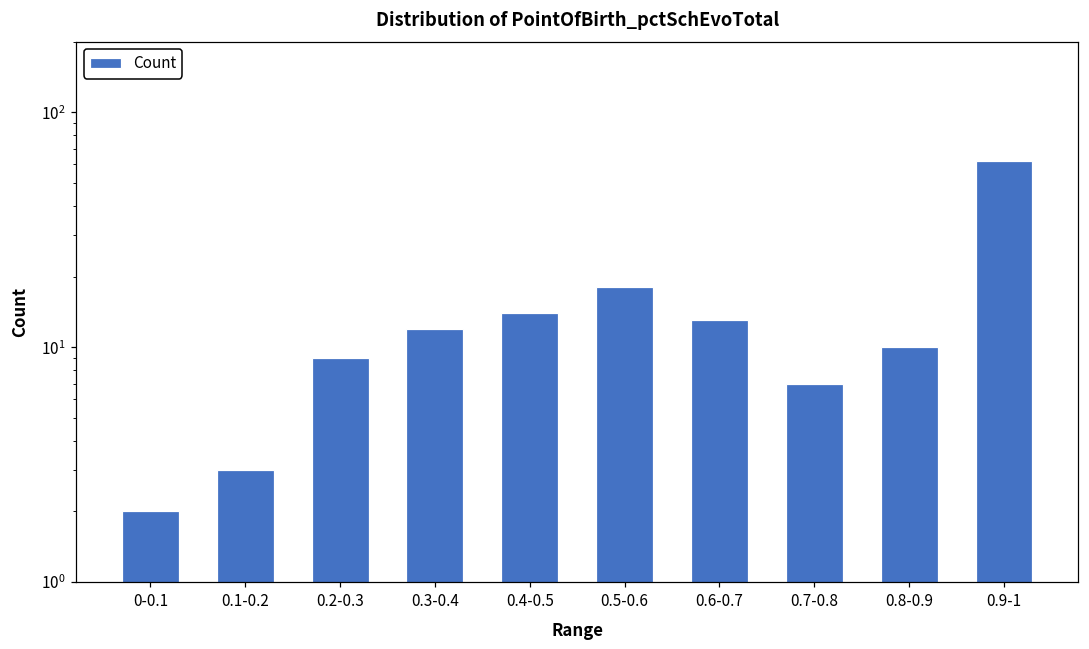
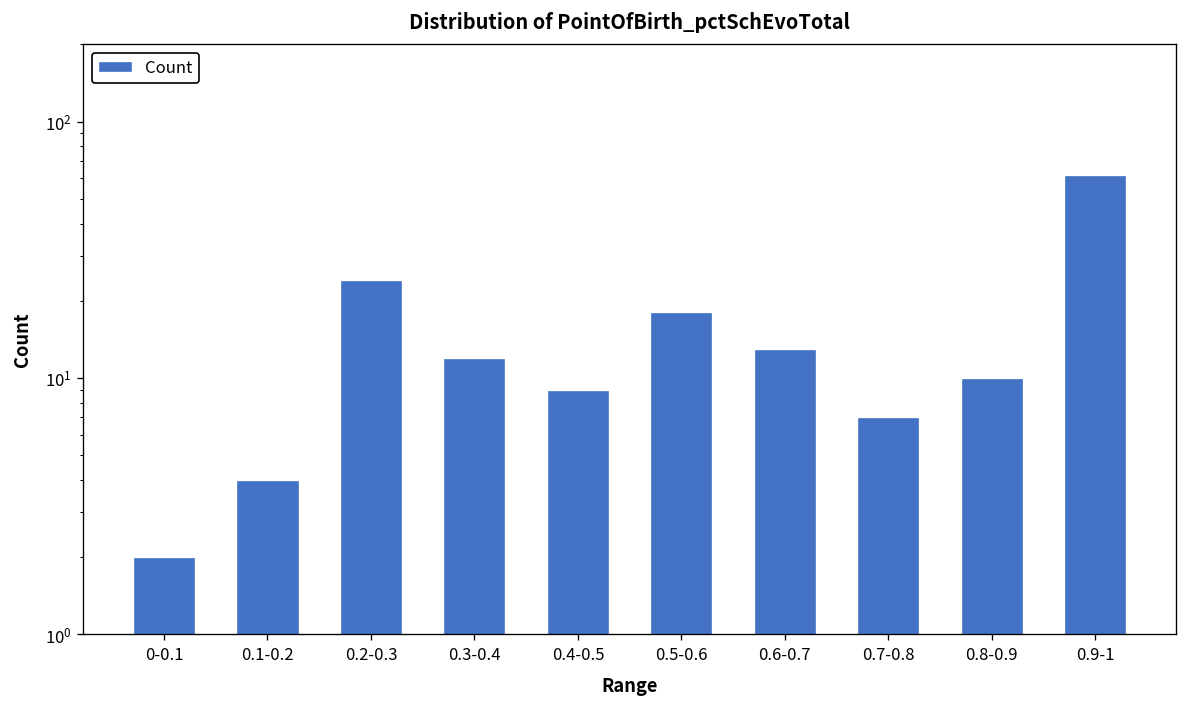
0.1-0.2: 3 -> 4
0.2-0.3: 9 -> 24
0.4-0.5: 14 -> 9
